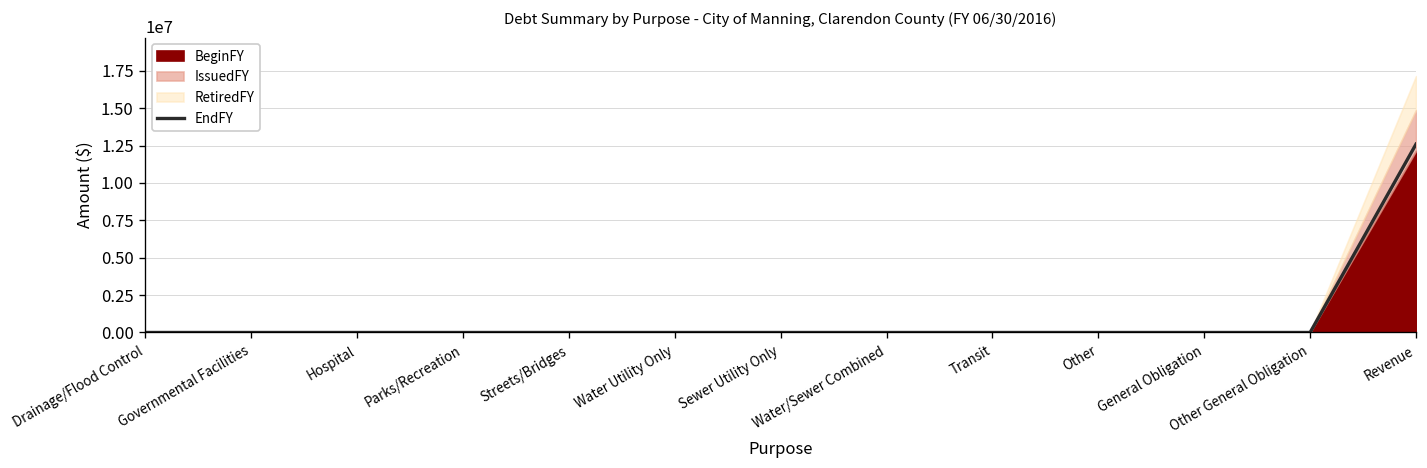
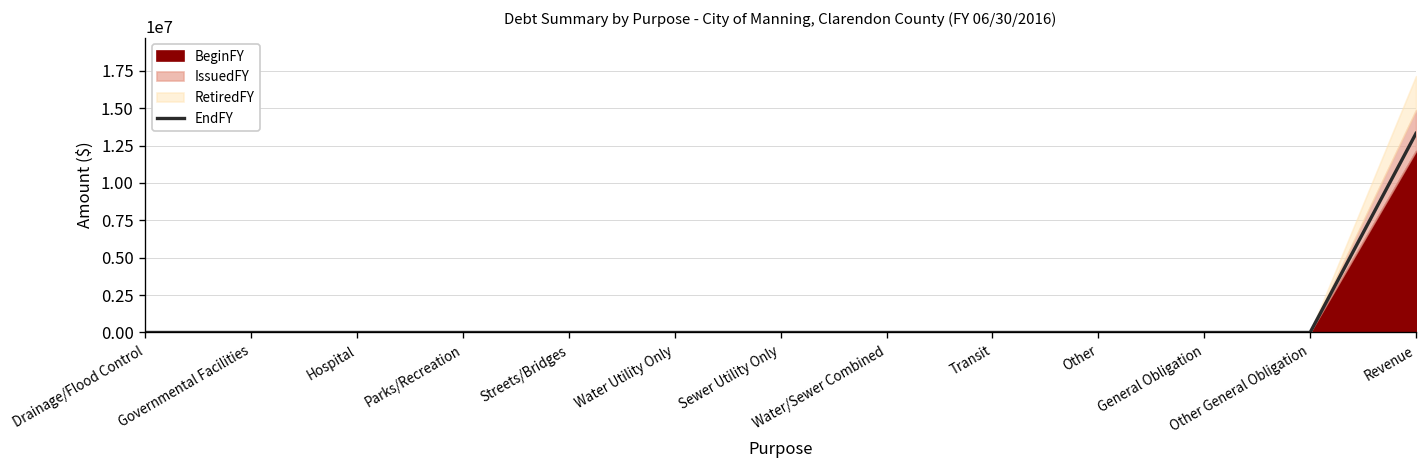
EndFY, Revenue: 12600000 -> 13300000
